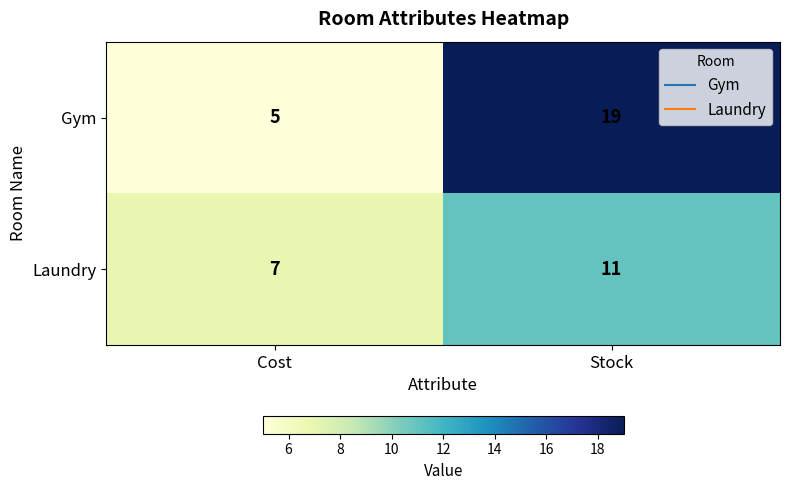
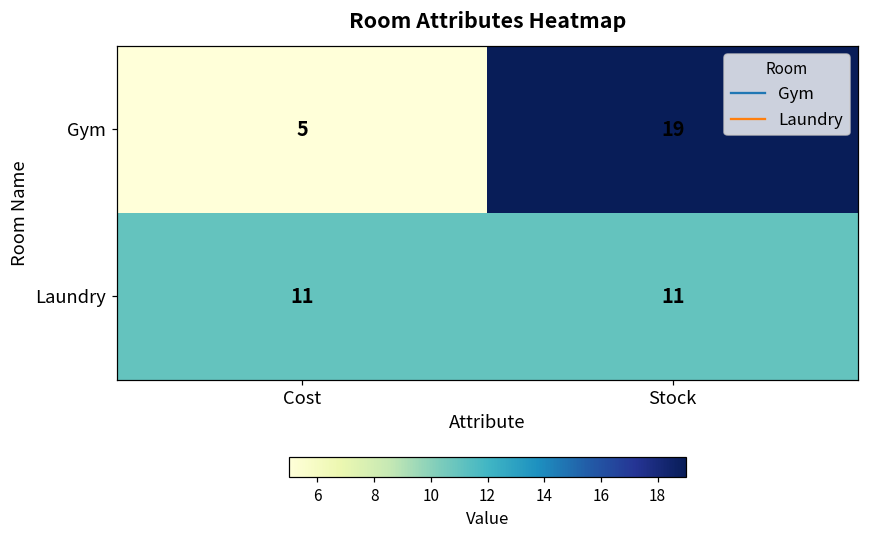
Laundry, Cost: 7 -> 11
